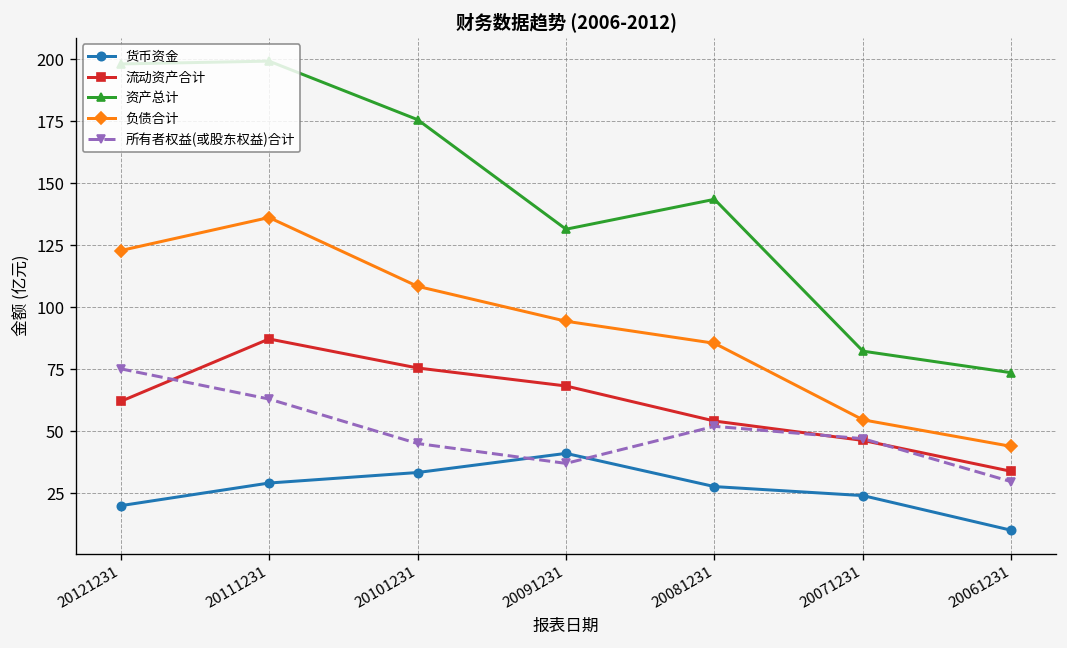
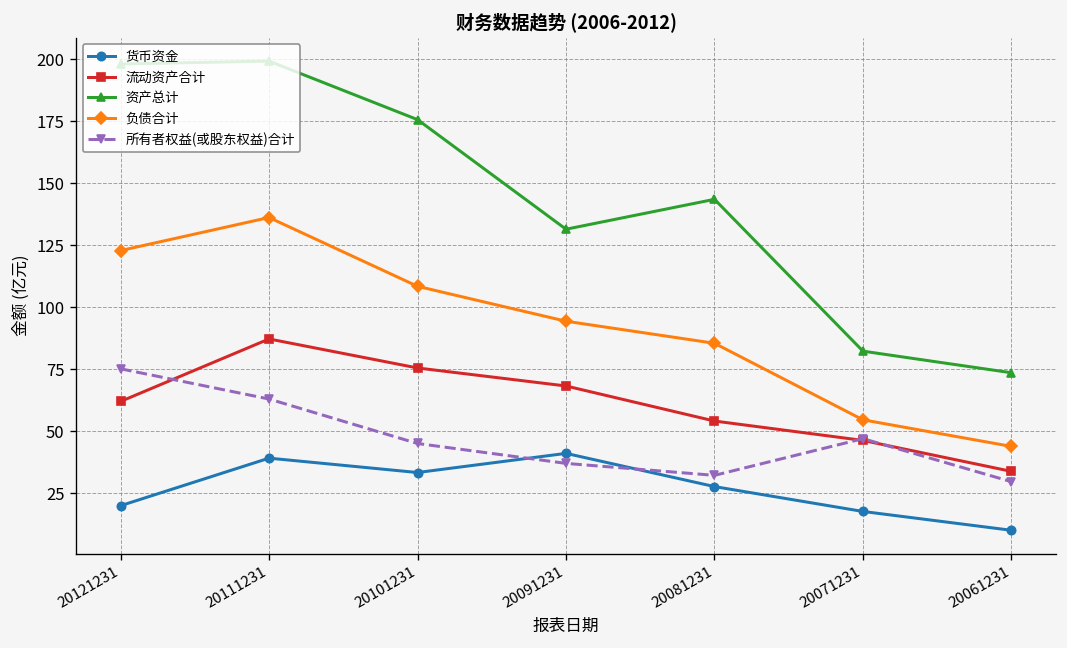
货币资金, 20111231: 29 -> 39
所有者权益(或股东权益)合计, 20081231: 52 -> 32
货币资金, 20071231: 24 -> 18
